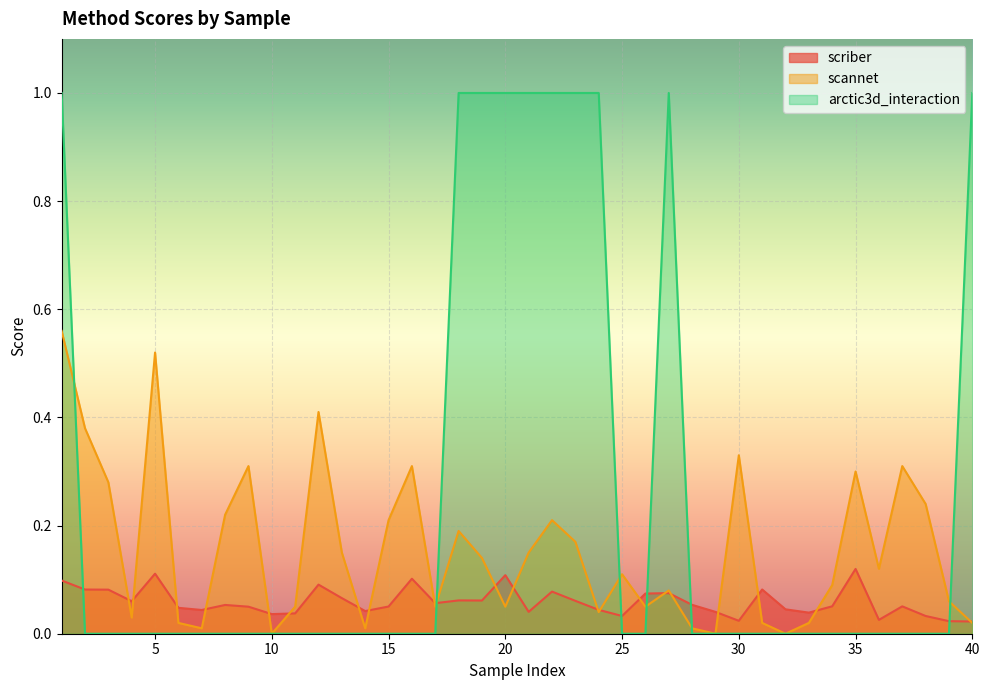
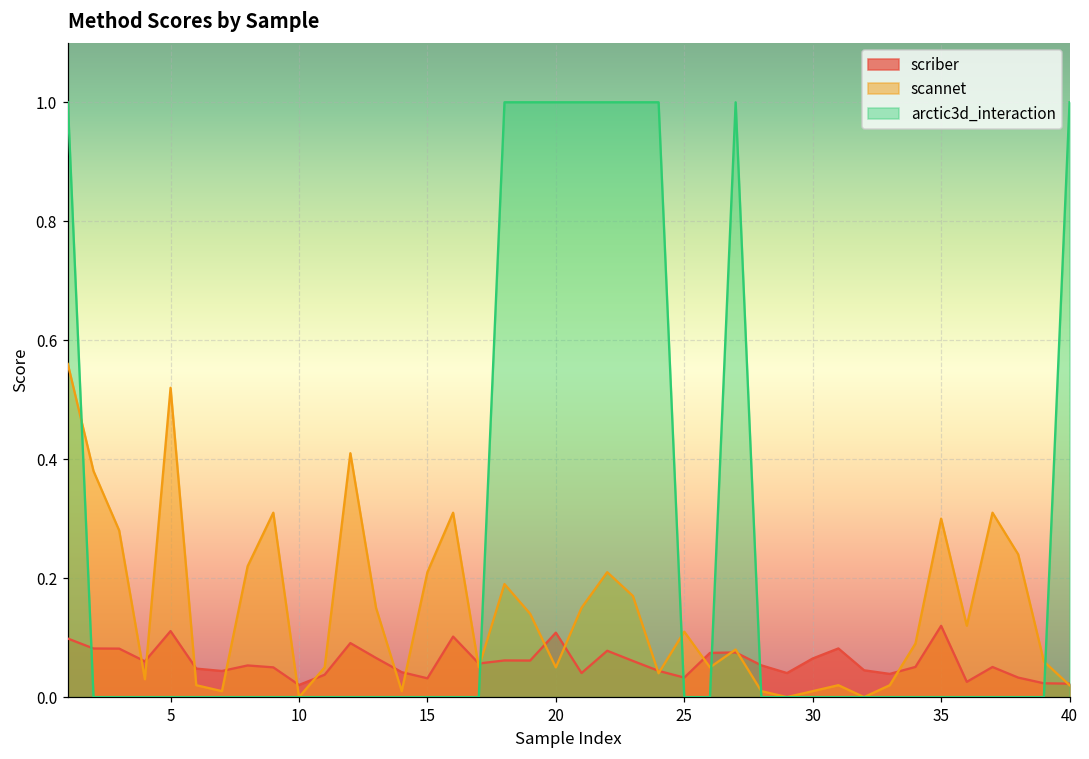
scriber, 10: 0.04 -> 0.02
scriber, 15: 0.05 -> 0.03
scriber, 30: 0.02 -> 0.06
scannet, 30: 0.33 -> 0.01
